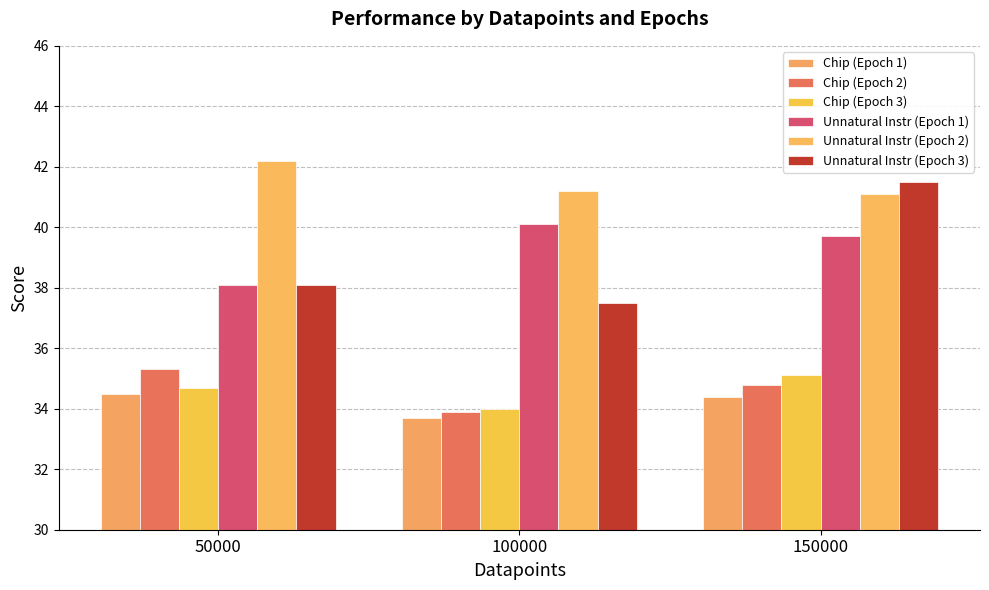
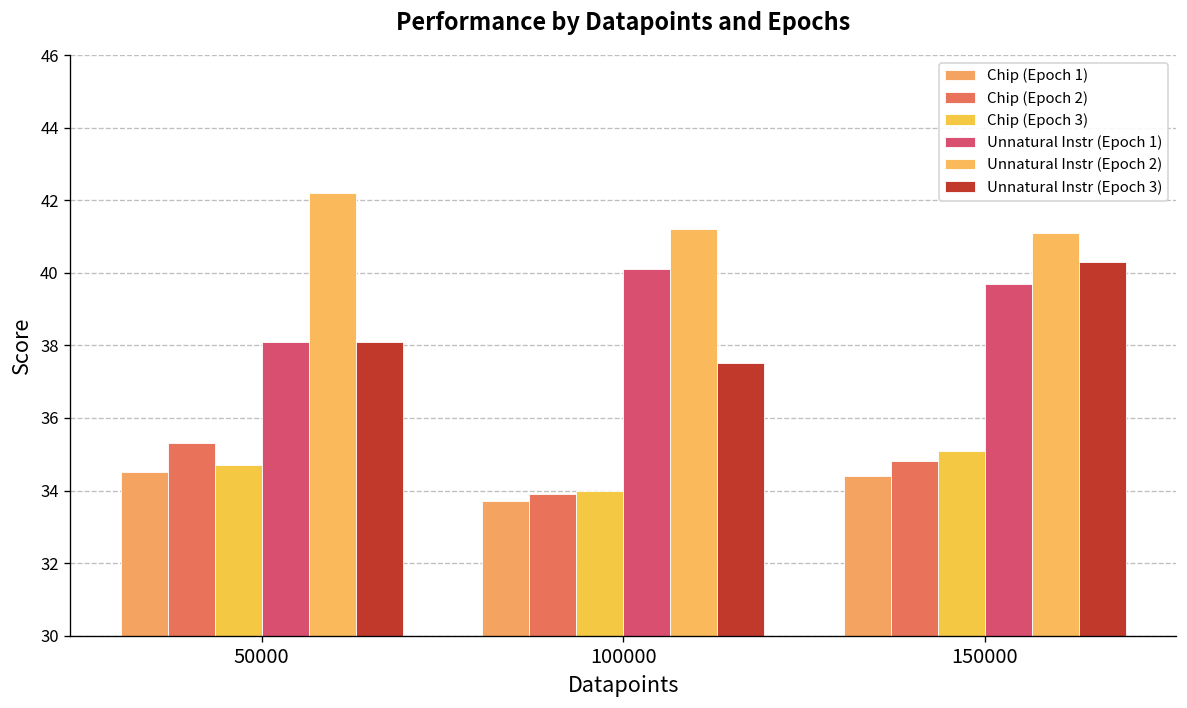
Unnatural Instr (Epoch 3), 150000: 41.5 -> 40.3
